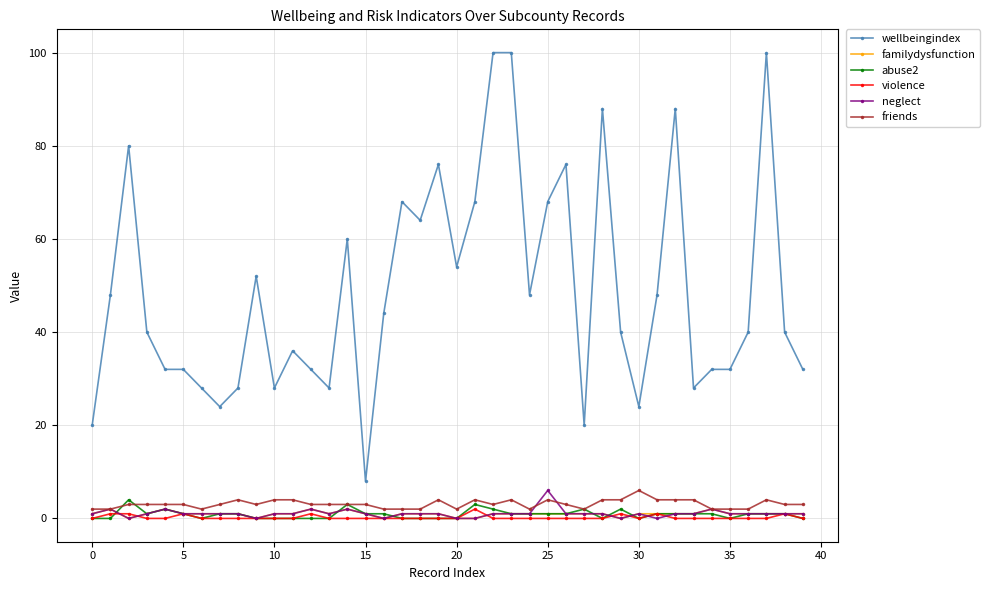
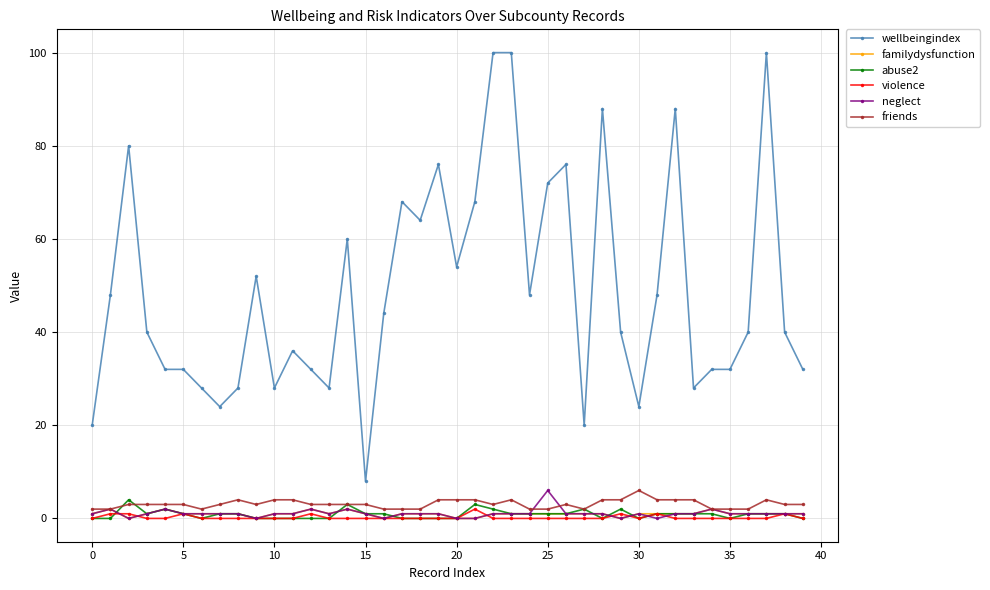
friends, 20: 2 -> 4
wellbeingindex, 25: 68 -> 72
friends, 25: 4 -> 2
